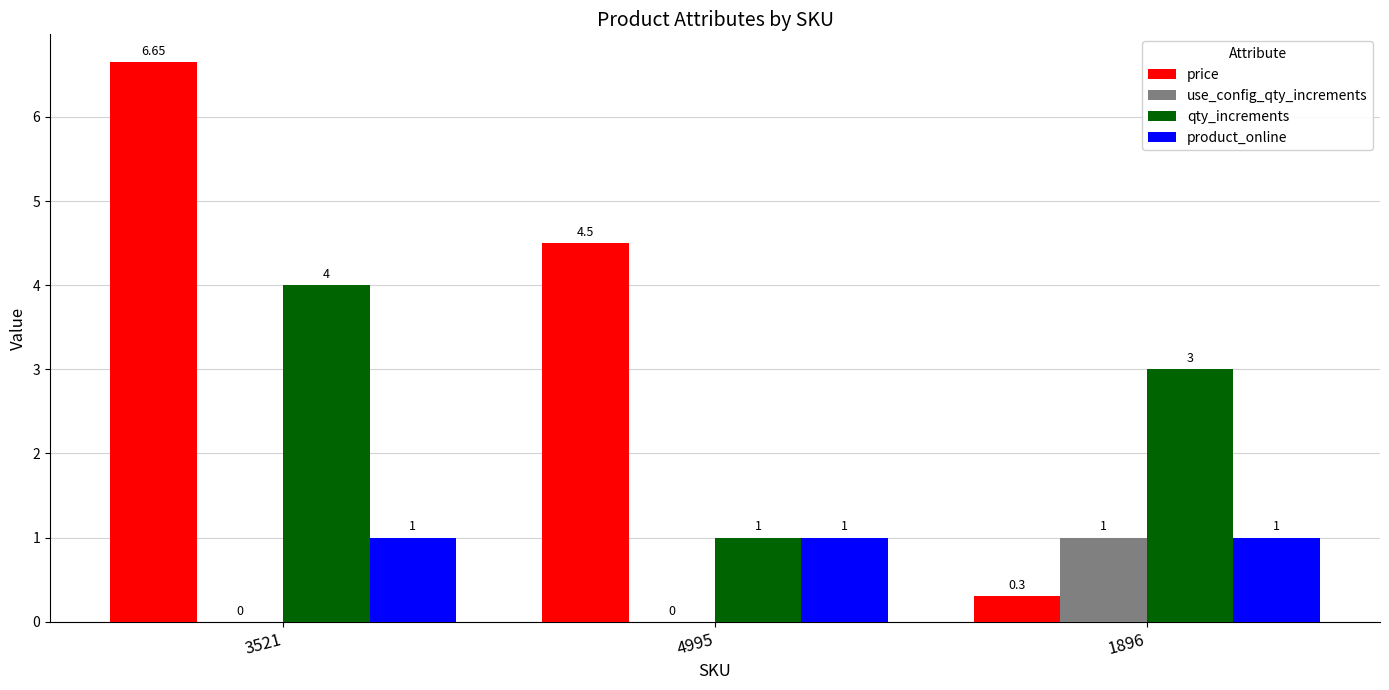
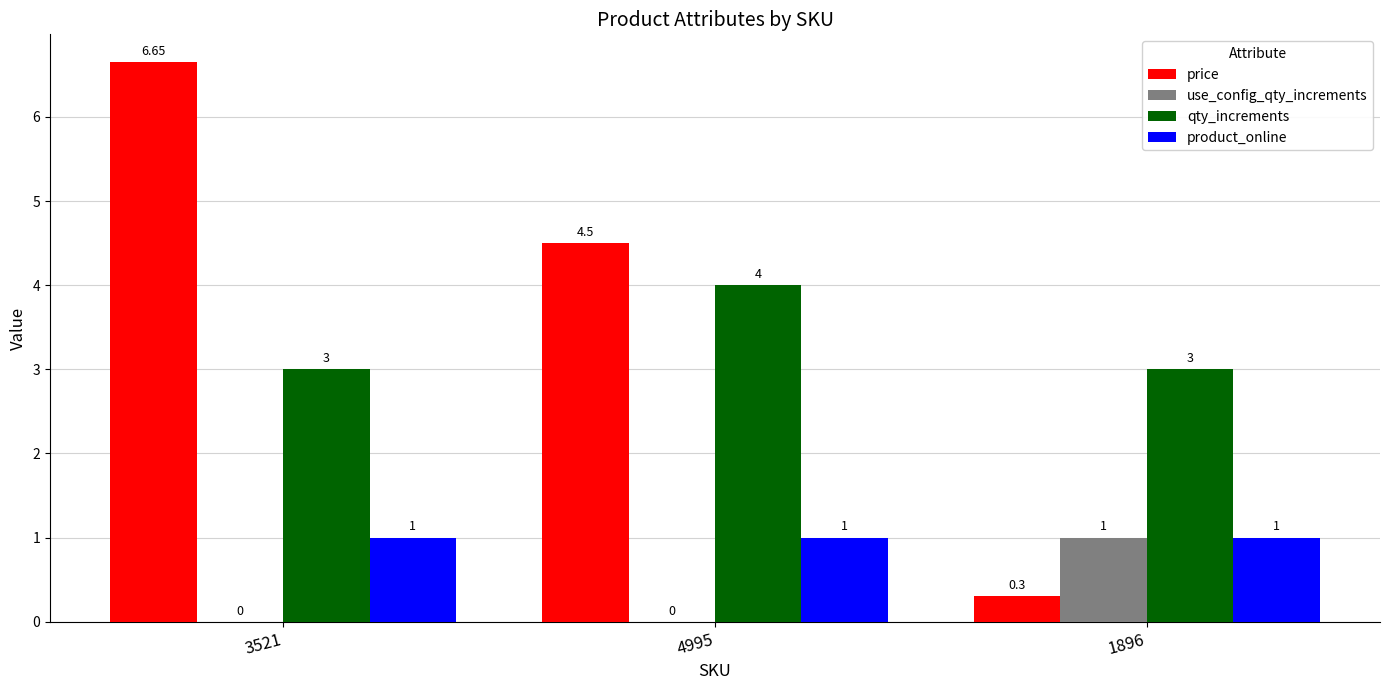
qty_increments, 3521: 4 -> 3
qty_increments, 4995: 1 -> 4
